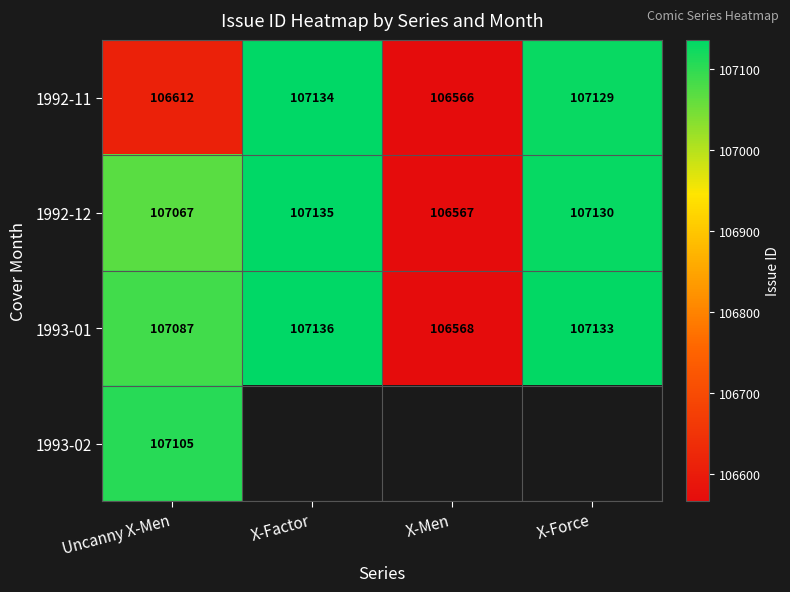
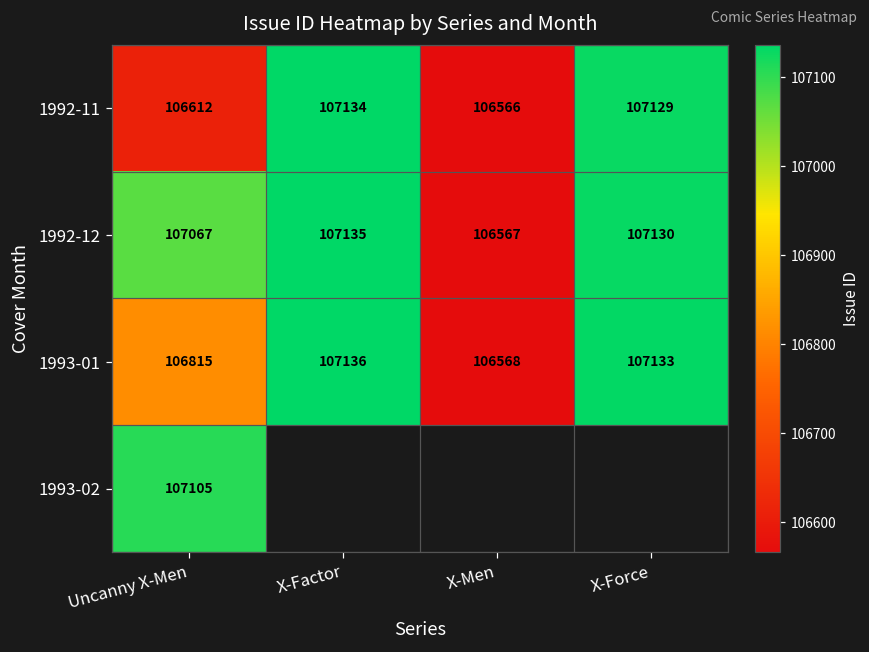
1993-01, Uncanny X-Men: 107087 -> 106815
